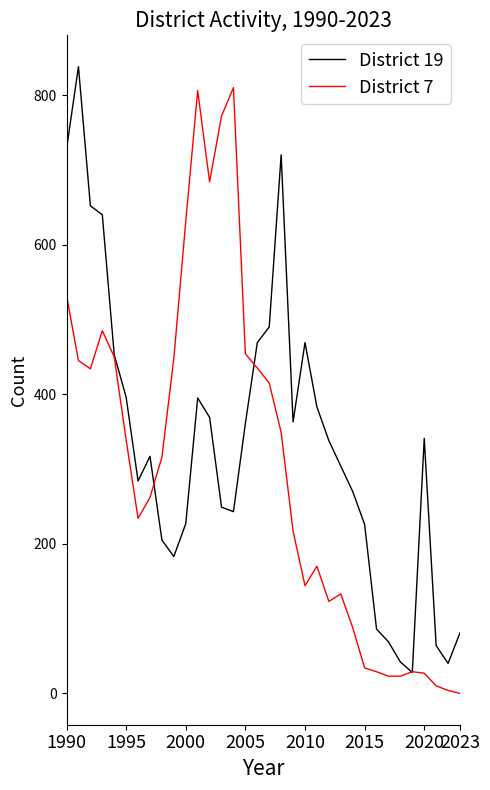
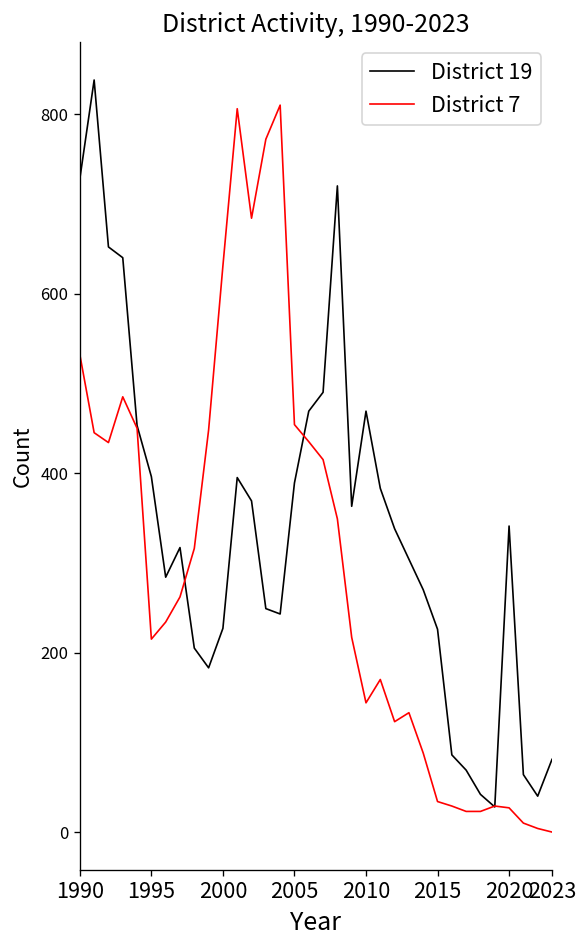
District 7, 1995: 340 -> 220
District 19, 2005: 360 -> 390
